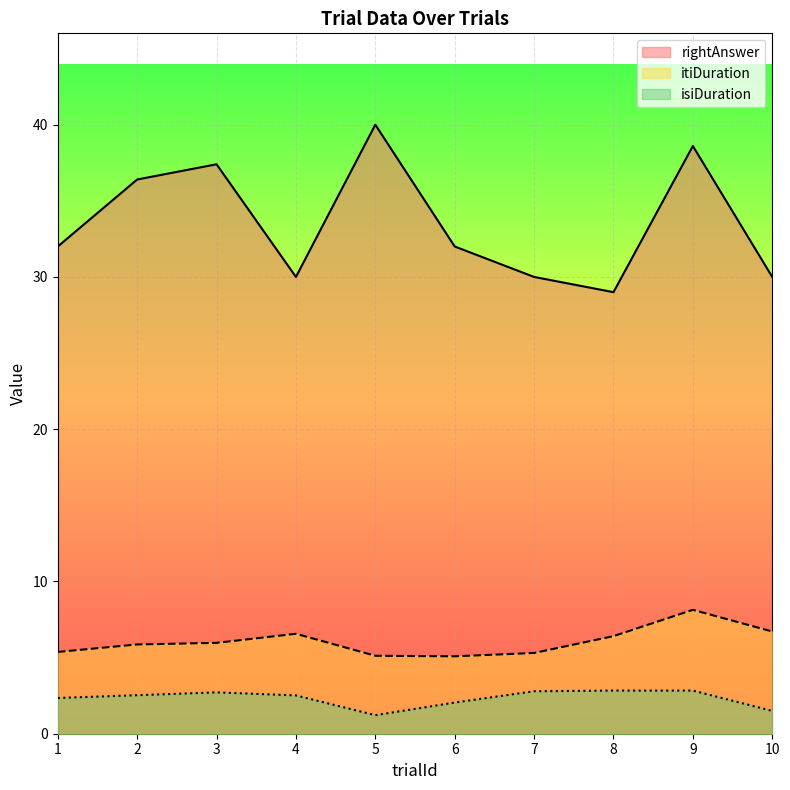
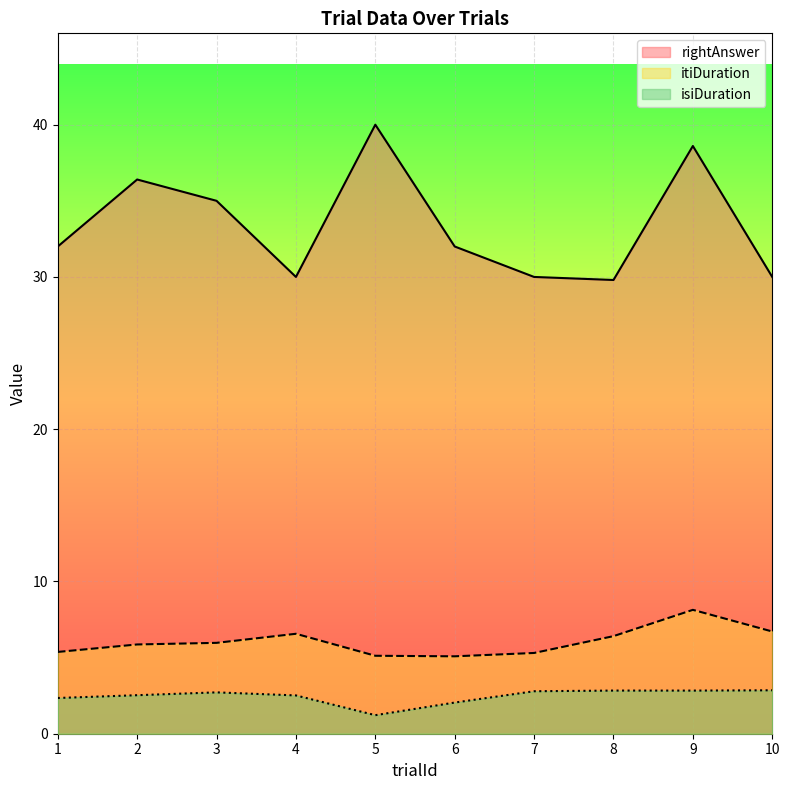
rightAnswer, 3: 37.4 -> 35.0
rightAnswer, 8: 29.0 -> 29.8
isiDuration, 10: 1.5 -> 2.9
